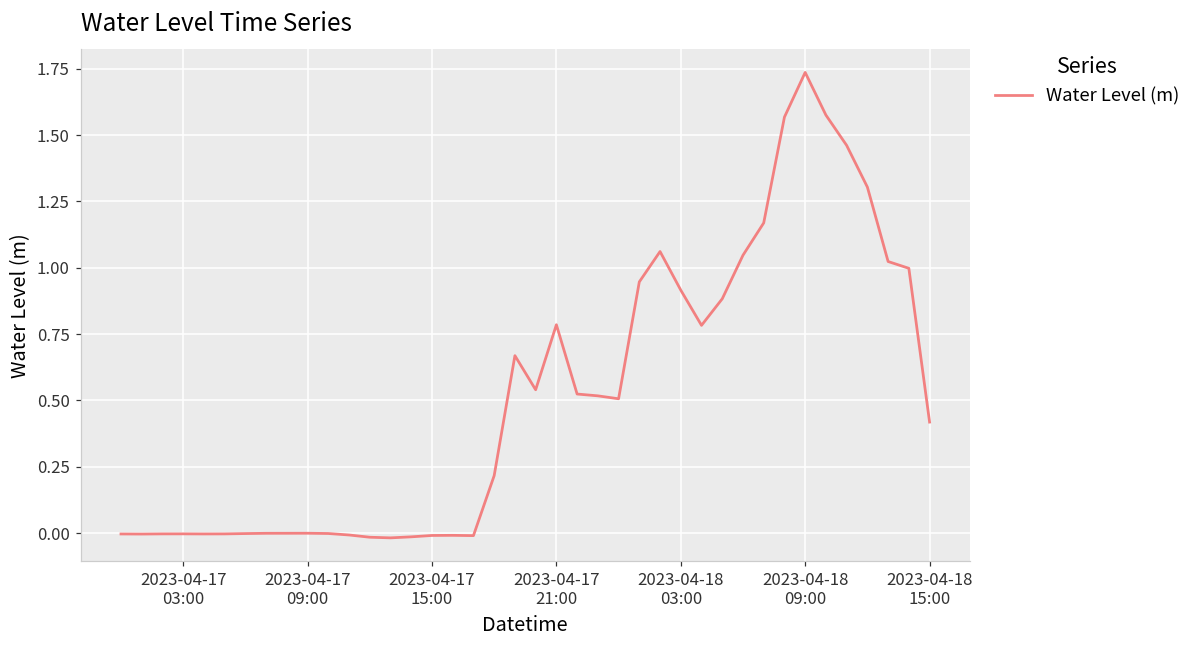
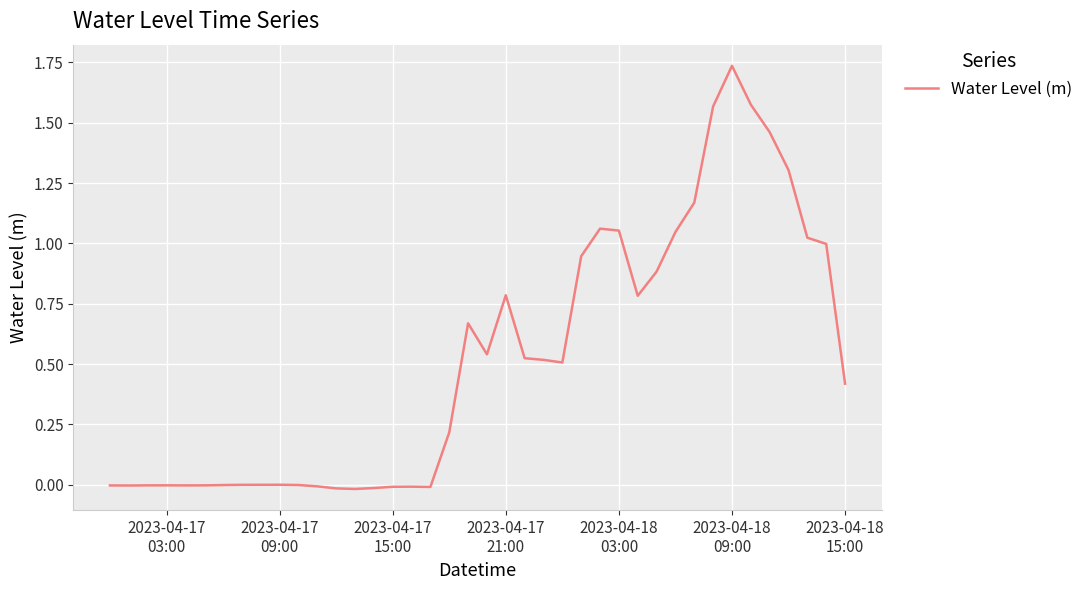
2023-04-18 03:00: 0.92 -> 1.05
